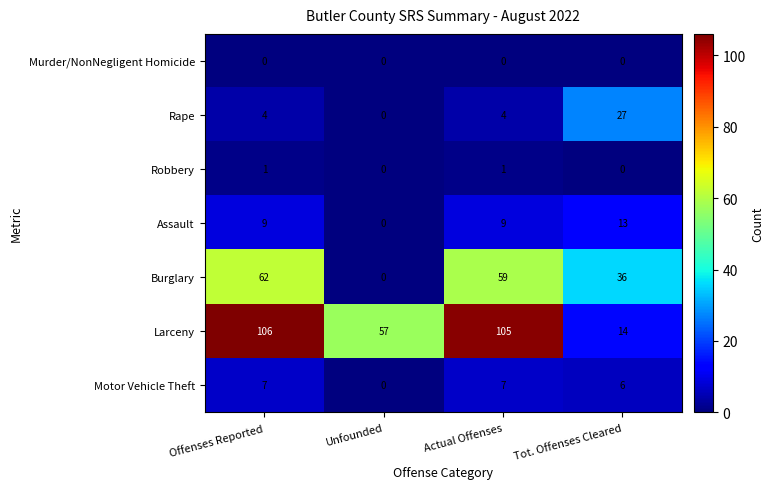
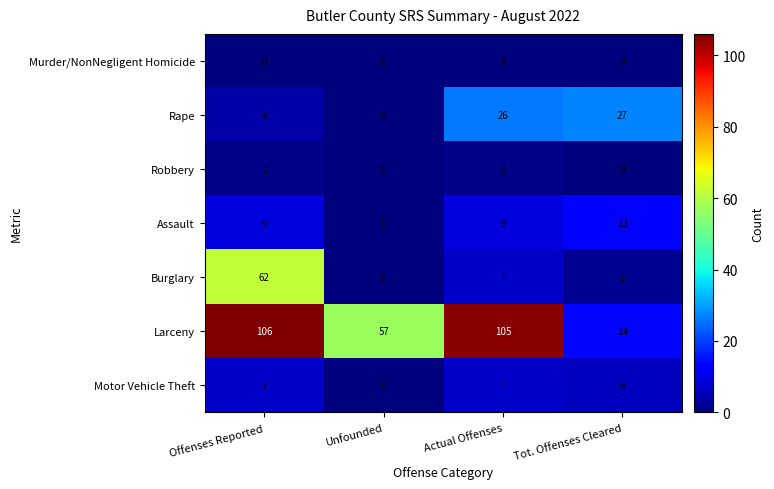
Rape, Actual Offenses: 4 -> 26
Burglary, Actual Offenses: 59 -> 7
Burglary, Tot. Offenses Cleared: 36 -> 2
